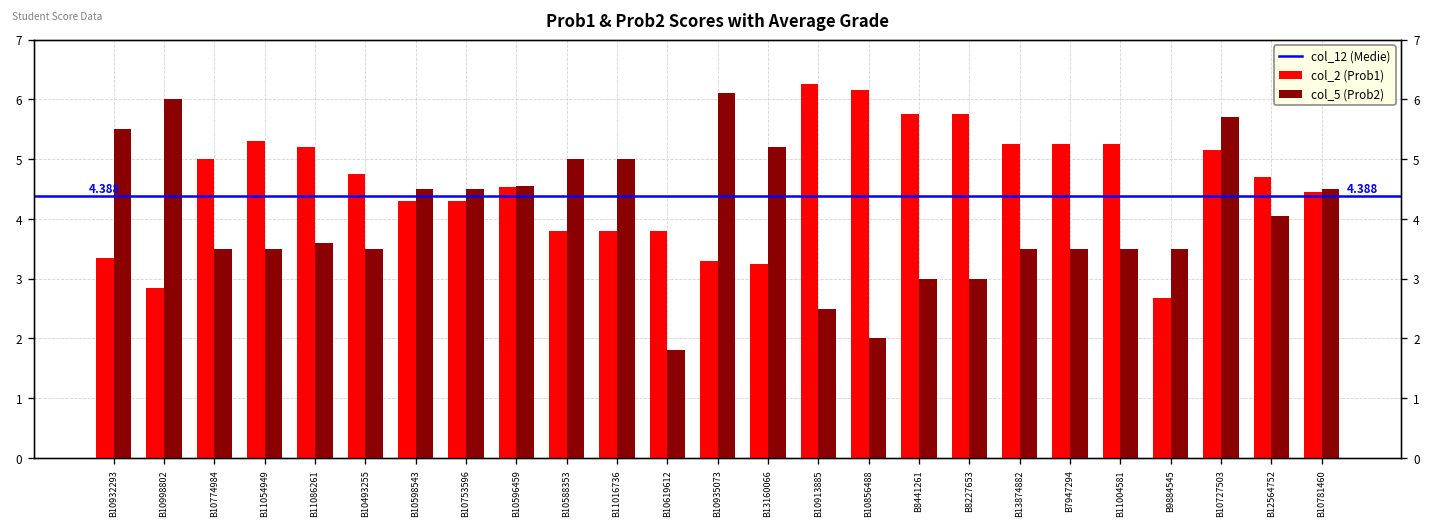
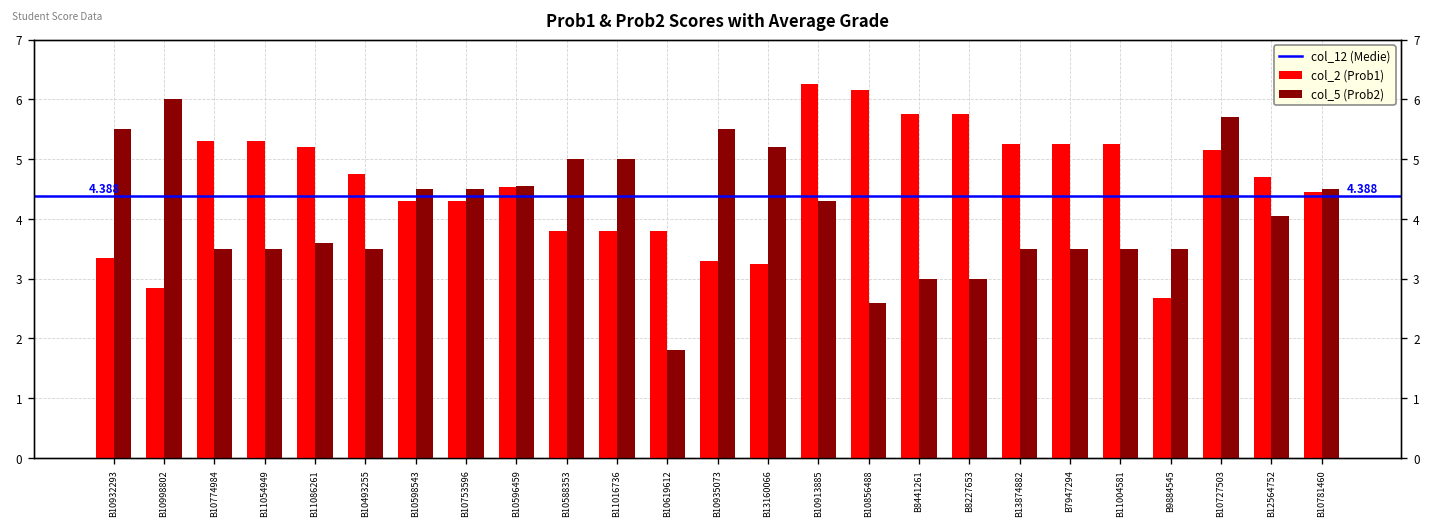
col_2 (Prob1), B10774984: 5.0 -> 5.3
col_5 (Prob2), B10935073: 6.1 -> 5.5
col_5 (Prob2), B10913885: 2.5 -> 4.3
col_5 (Prob2), B10856488: 2.0 -> 2.6
